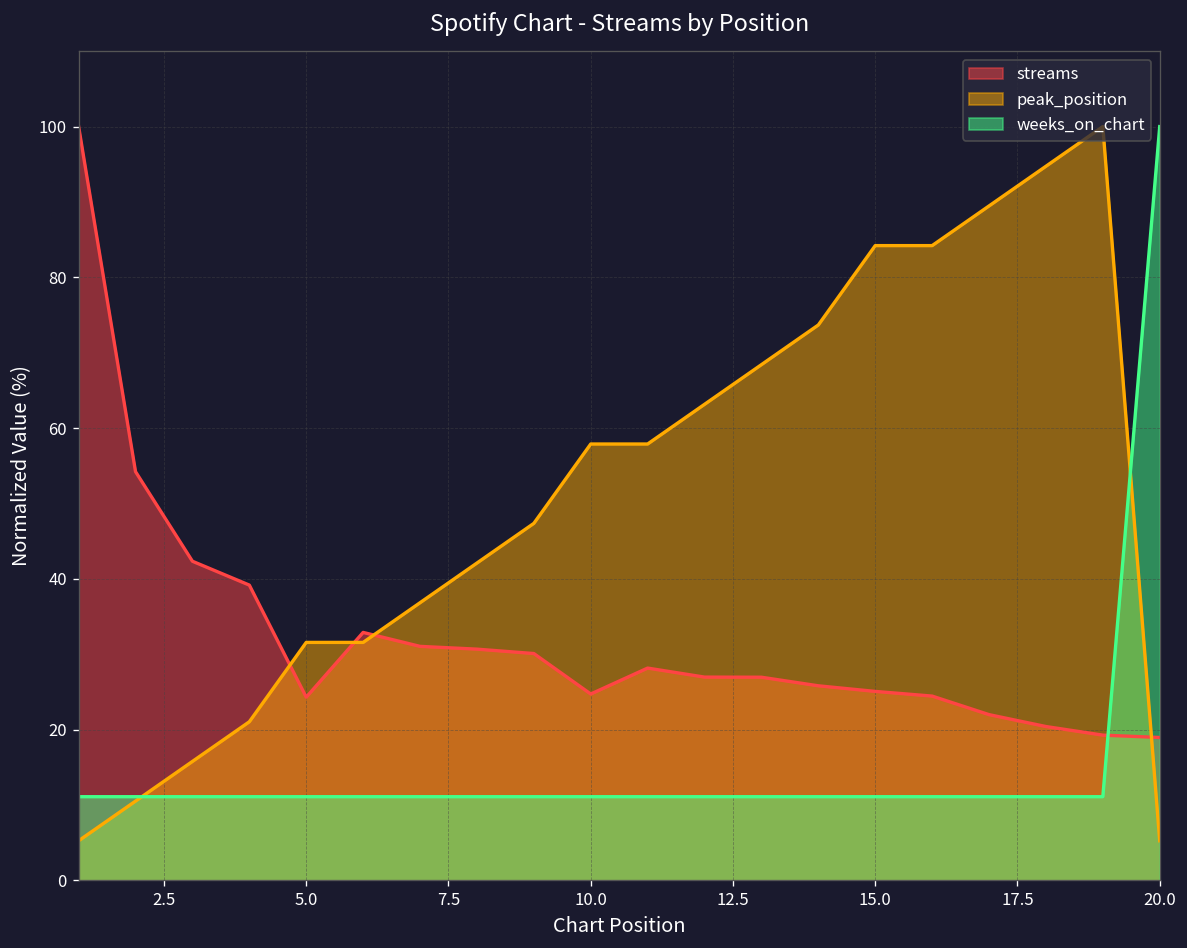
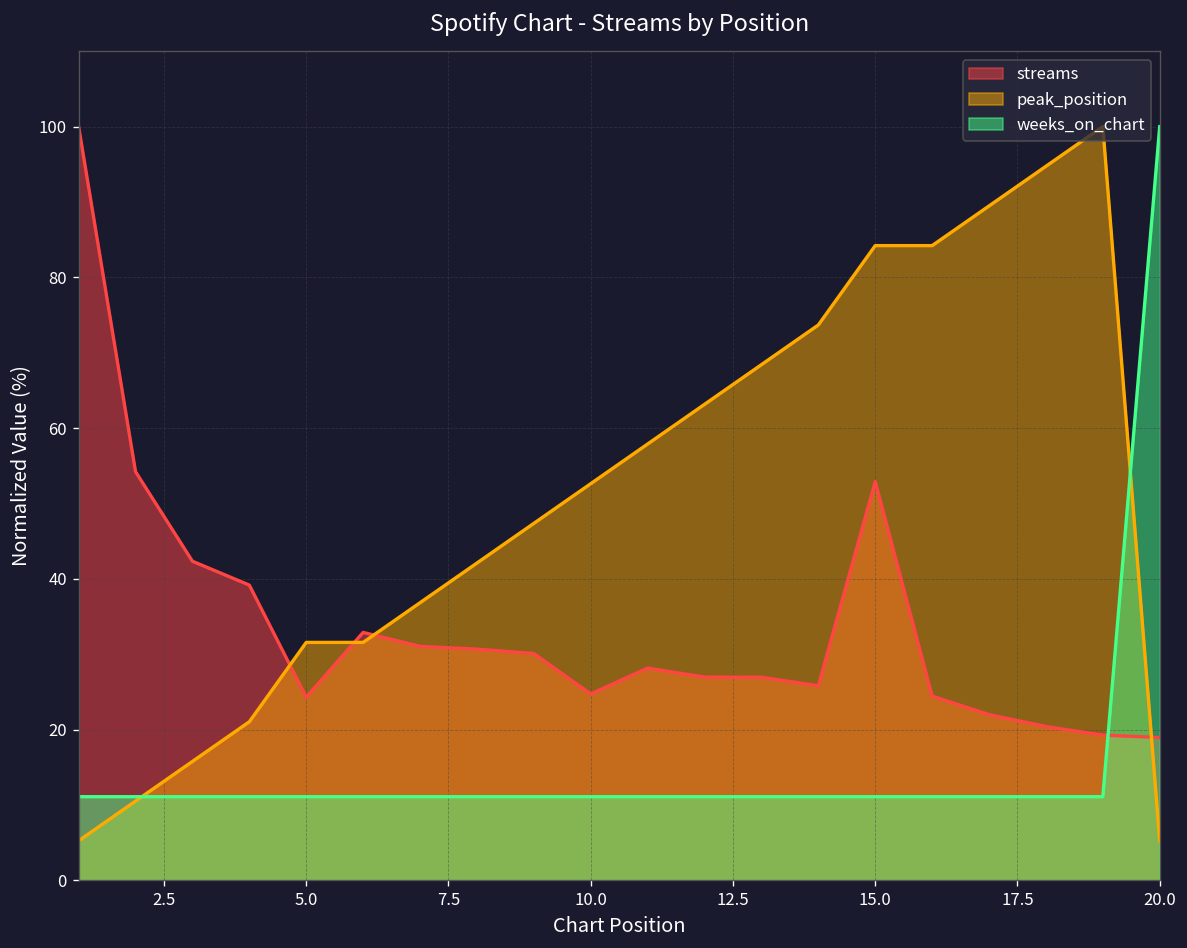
peak_position, 10.0: 58 -> 53
streams, 15.0: 25 -> 53
